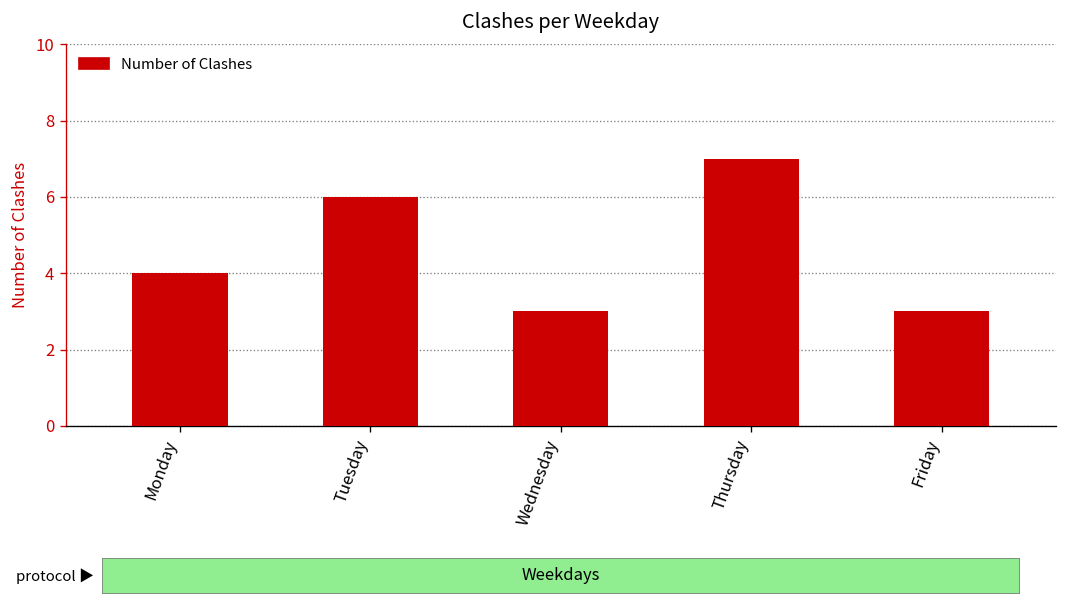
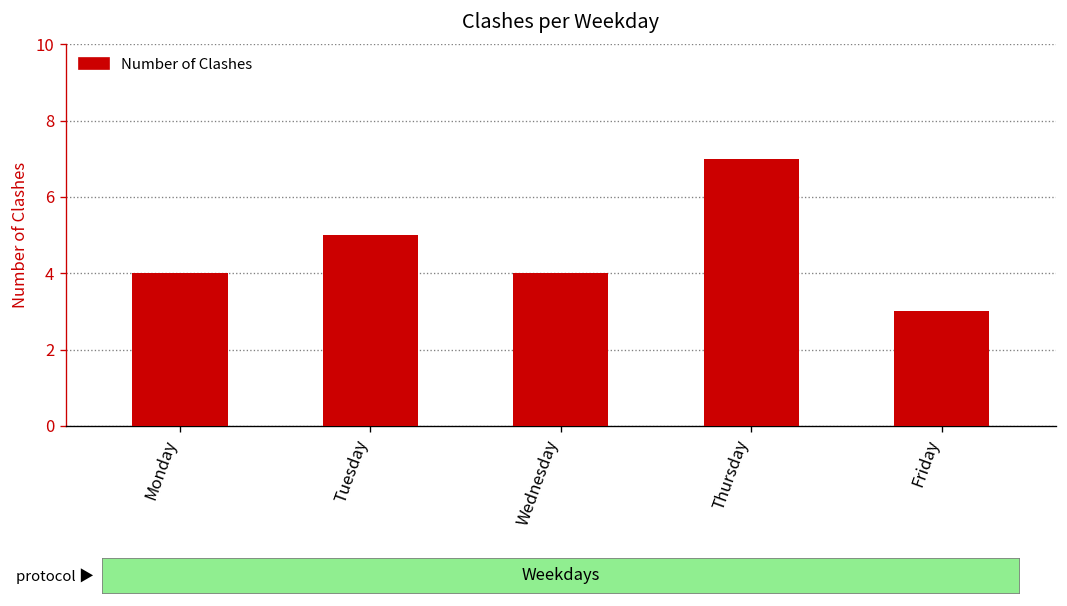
Tuesday: 6 -> 5
Wednesday: 3 -> 4
